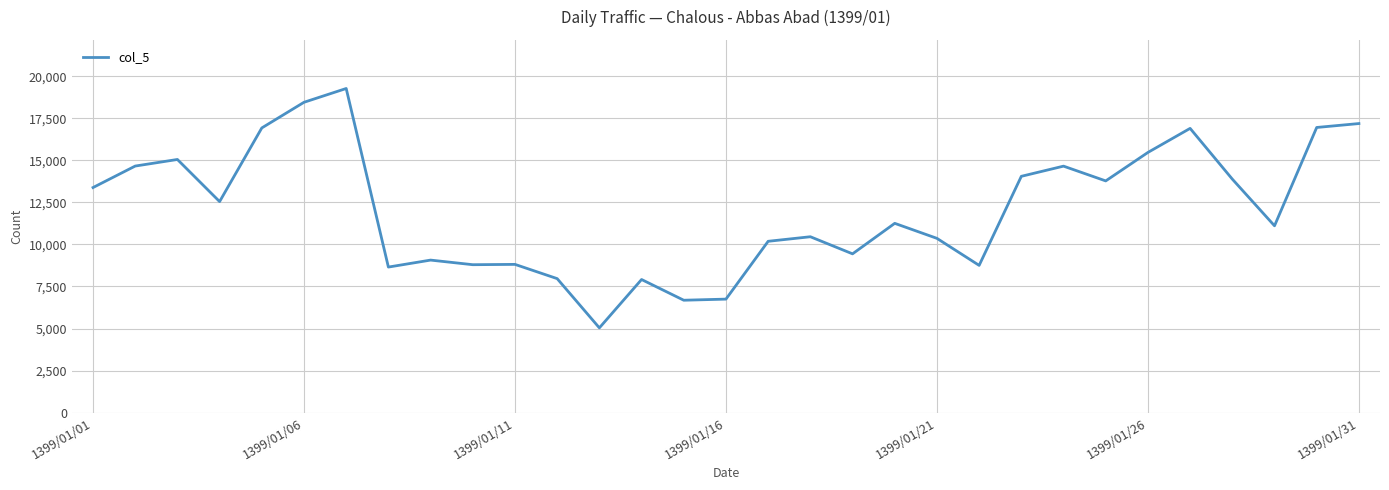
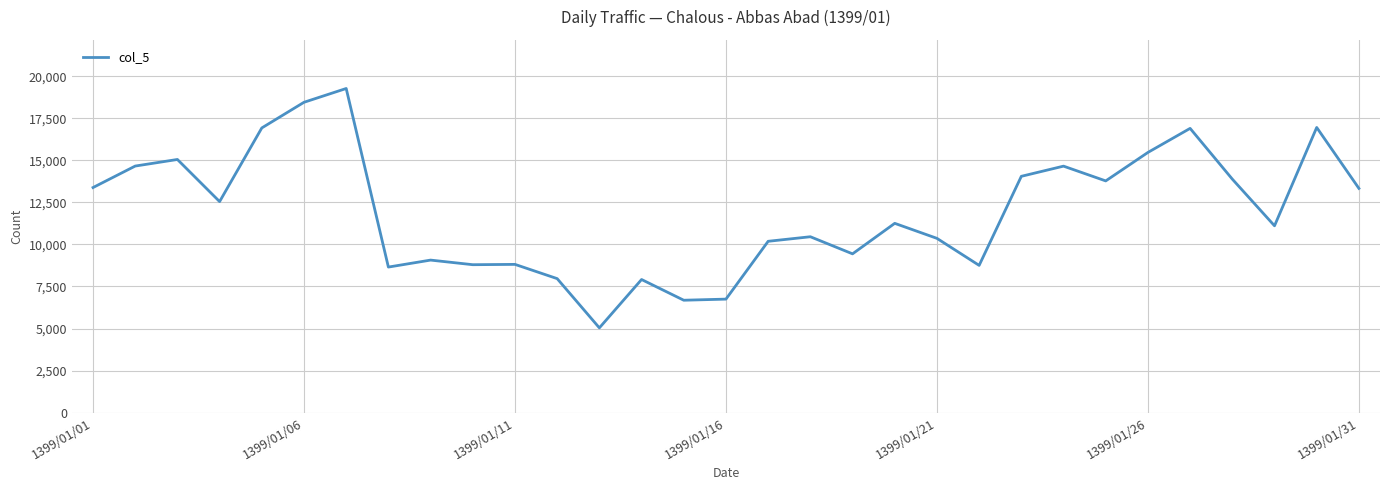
1399/01/31: 17,200 -> 13,300
